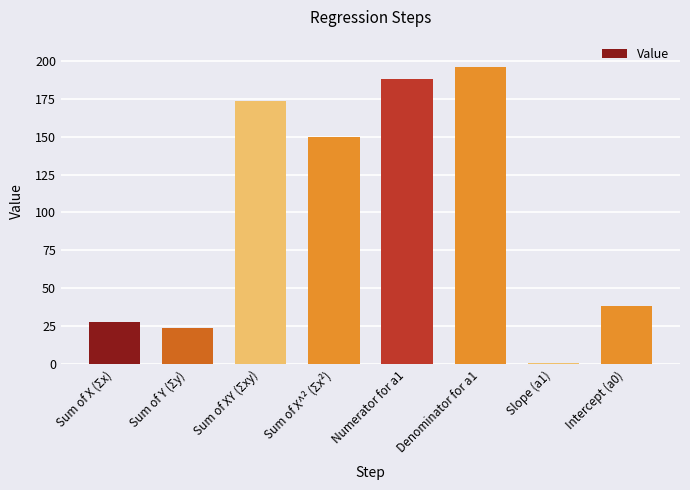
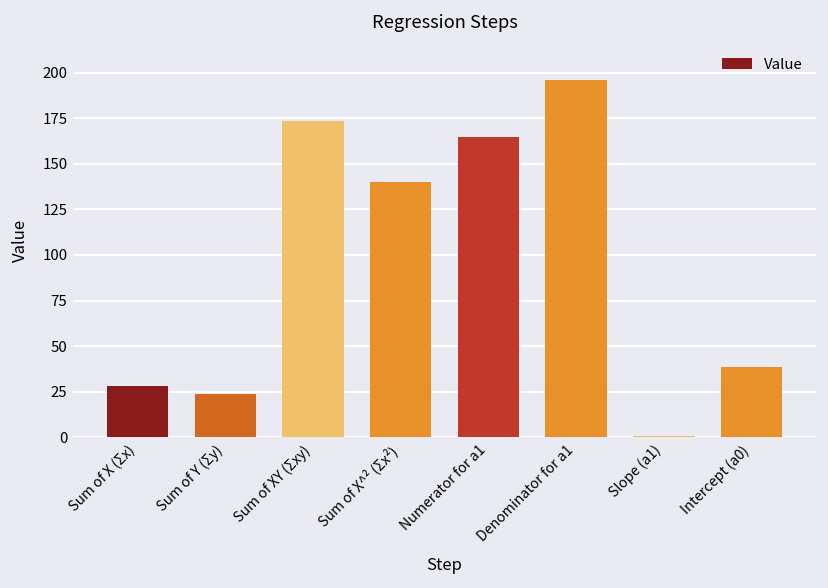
Sum of X^² (Σx²): 150 -> 140
Numerator for a1: 188 -> 165
